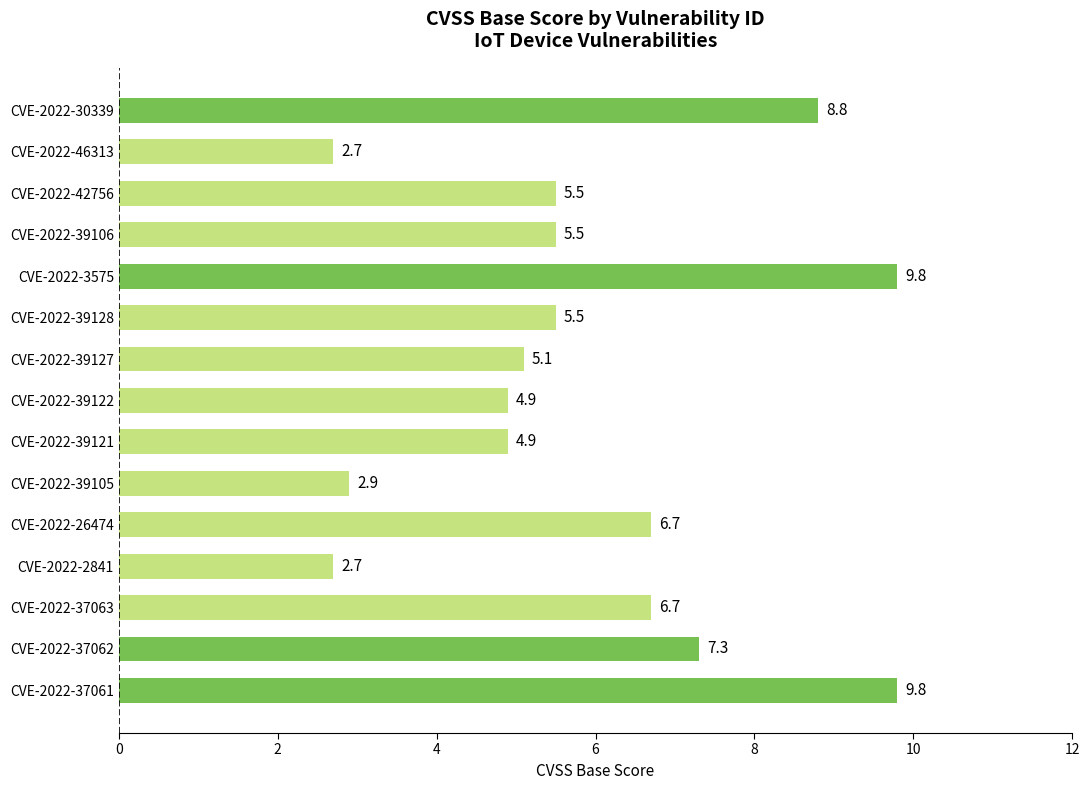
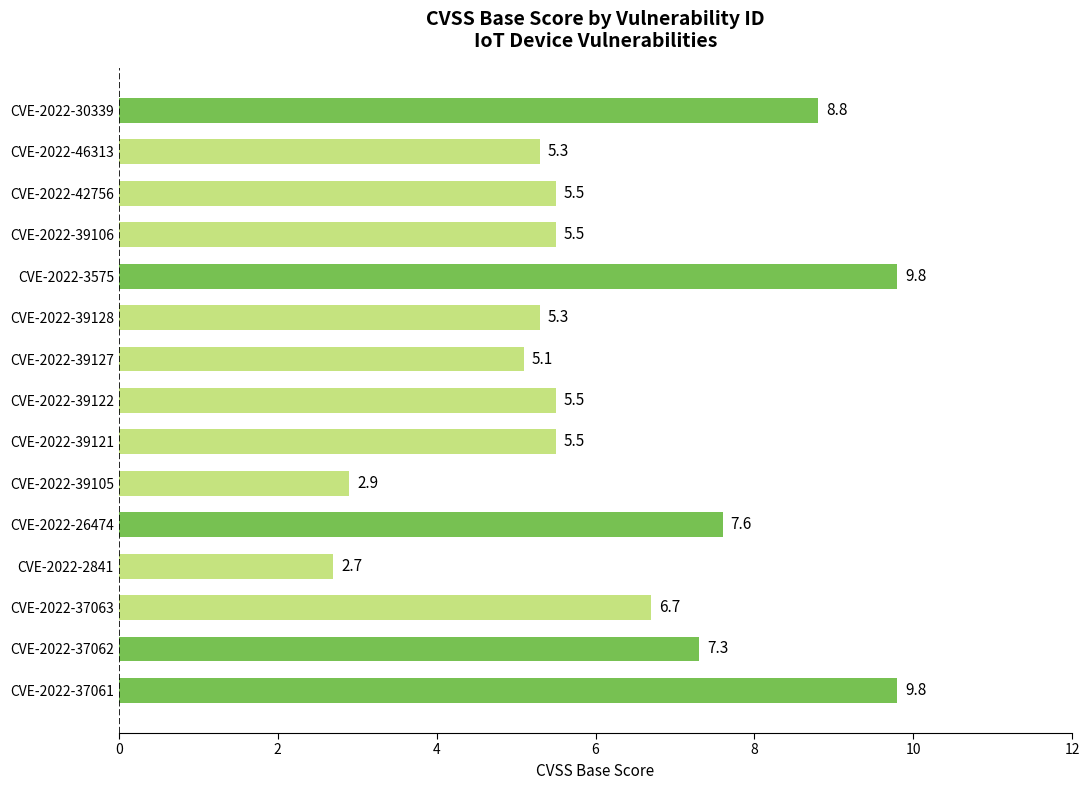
CVE-2022-46313: 2.7 -> 5.3
CVE-2022-39128: 5.5 -> 5.3
CVE-2022-39122: 4.9 -> 5.5
CVE-2022-39121: 4.9 -> 5.5
CVE-2022-26474: 6.7 -> 7.6
